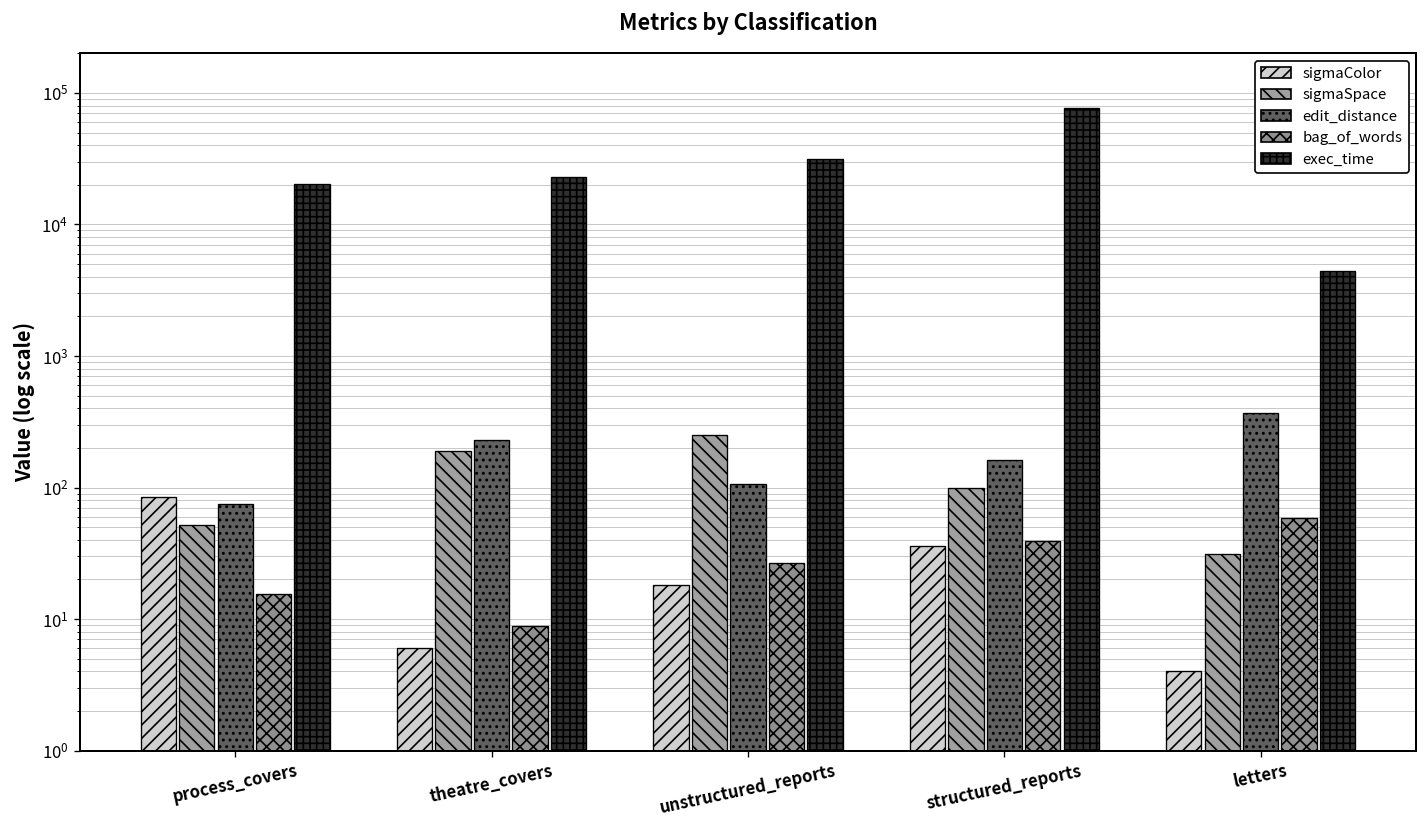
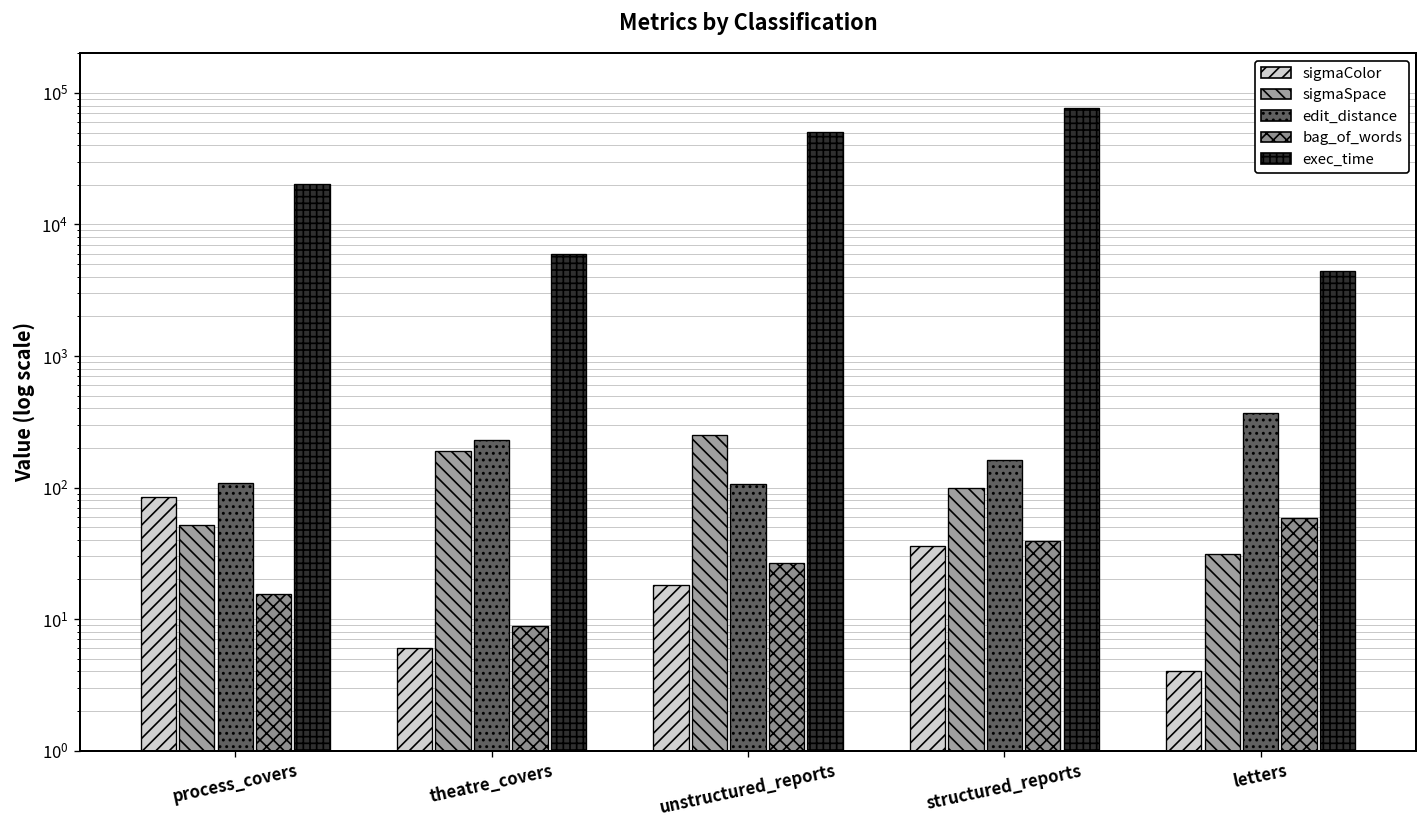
edit_distance, process_covers: 70 -> 110
exec_time, theatre_covers: 23000 -> 6000
exec_time, unstructured_reports: 32000 -> 50000
